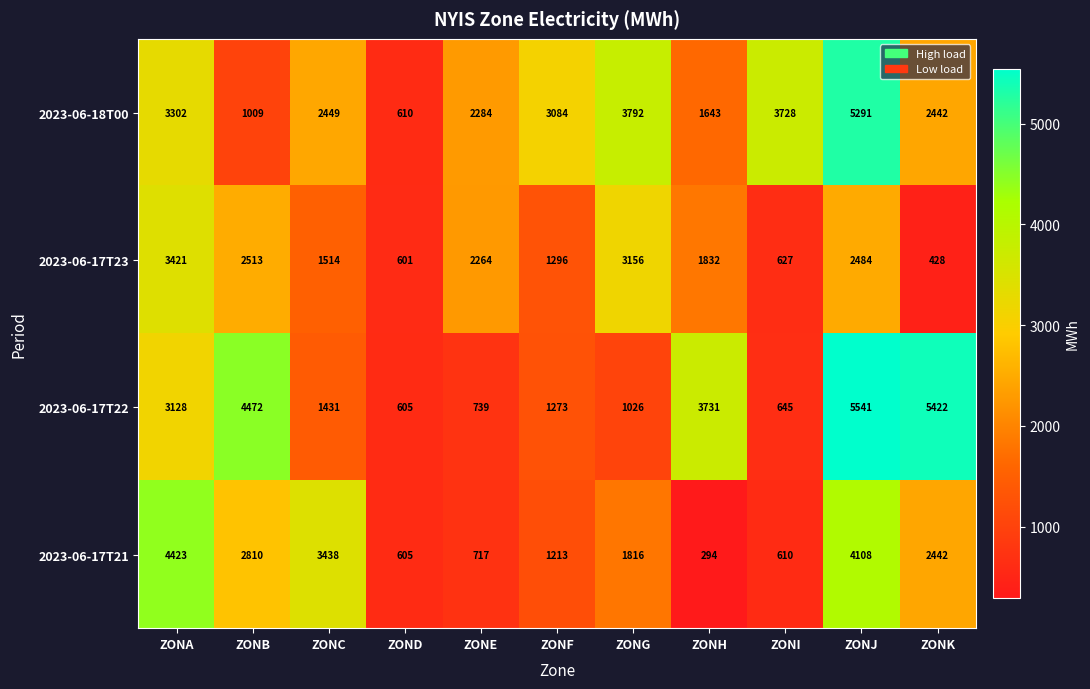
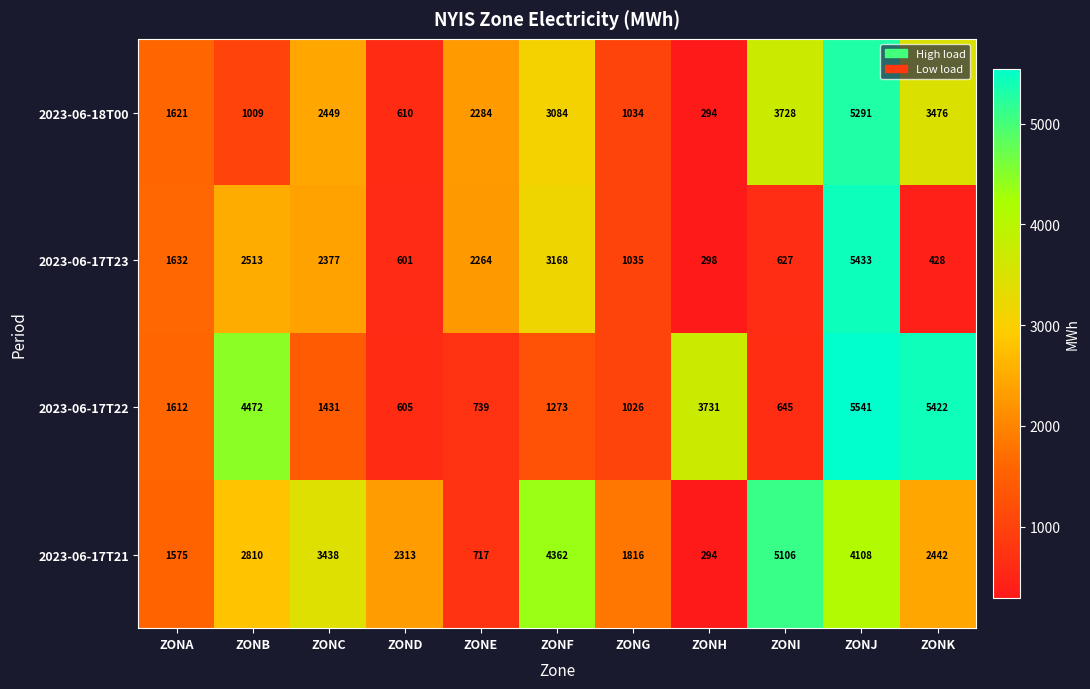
2023-06-18T00, ZONA: 3302 -> 1621
2023-06-18T00, ZONG: 3792 -> 1034
2023-06-18T00, ZONH: 1643 -> 294
2023-06-18T00, ZONK: 2442 -> 3476
2023-06-17T23, ZONA: 3421 -> 1632
2023-06-17T23, ZONC: 1514 -> 2377
2023-06-17T23, ZONF: 1296 -> 3168
2023-06-17T23, ZONG: 3156 -> 1035
2023-06-17T23, ZONH: 1832 -> 298
2023-06-17T23, ZONJ: 2484 -> 5433
2023-06-17T22, ZONA: 3128 -> 1612
2023-06-17T21, ZONA: 4423 -> 1575
2023-06-17T21, ZOND: 605 -> 2313
2023-06-17T21, ZONF: 1213 -> 4362
2023-06-17T21, ZONI: 610 -> 5106
